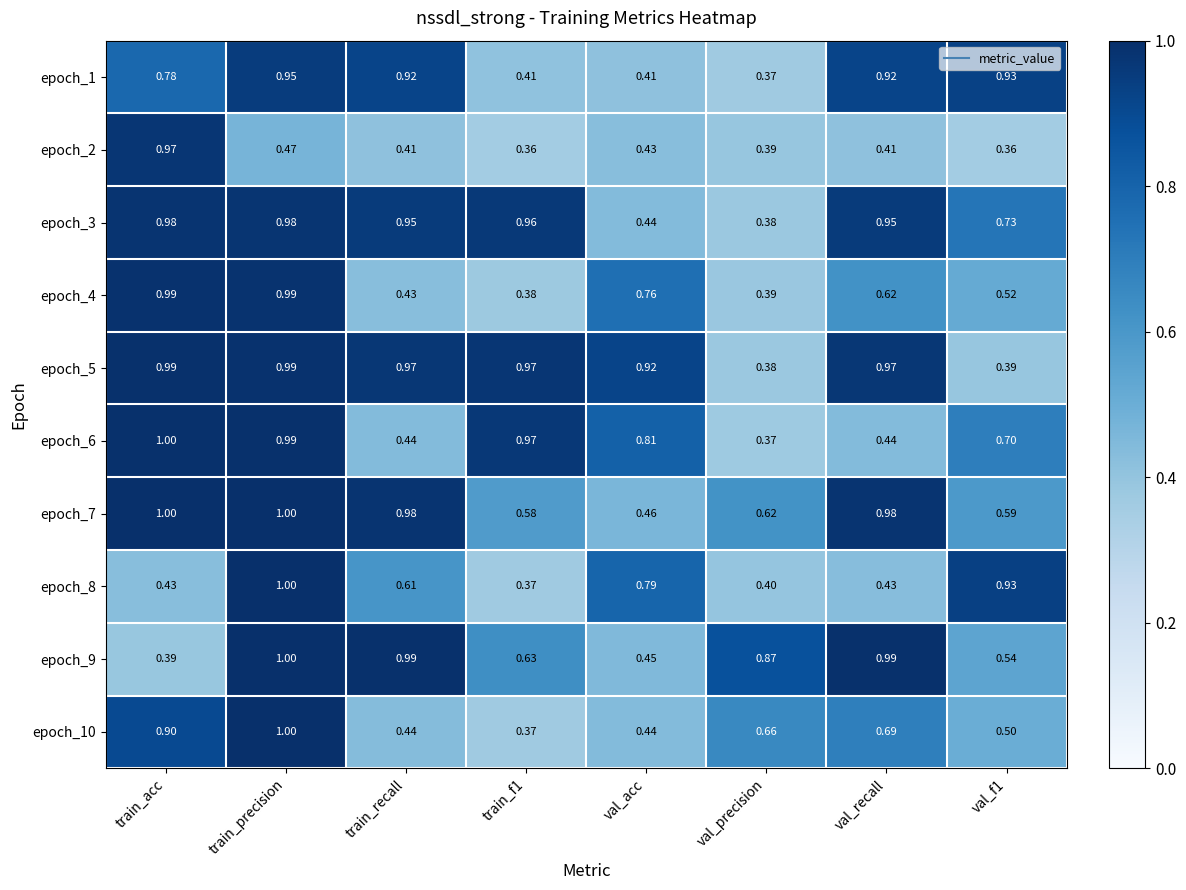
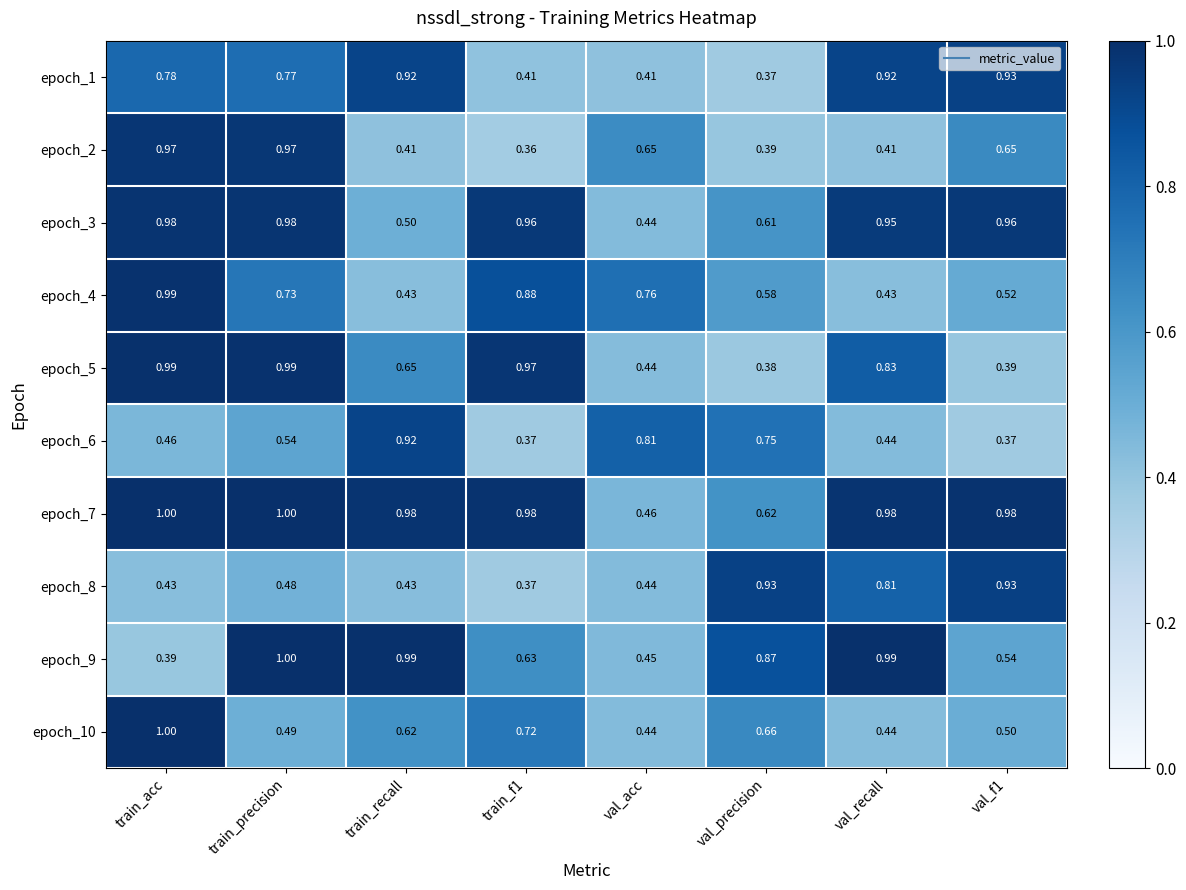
epoch_1, train_precision: 0.95 -> 0.77
epoch_2, train_precision: 0.47 -> 0.97
epoch_2, val_acc: 0.43 -> 0.65
epoch_2, val_f1: 0.36 -> 0.65
epoch_3, train_recall: 0.95 -> 0.50
epoch_3, val_precision: 0.38 -> 0.61
epoch_3, val_f1: 0.73 -> 0.96
epoch_4, train_precision: 0.99 -> 0.73
epoch_4, train_f1: 0.38 -> 0.88
epoch_4, val_precision: 0.39 -> 0.58
epoch_4, val_recall: 0.62 -> 0.43
epoch_5, train_recall: 0.97 -> 0.65
epoch_5, val_acc: 0.92 -> 0.44
epoch_5, val_recall: 0.97 -> 0.83
epoch_6, train_acc: 1.00 -> 0.46
epoch_6, train_precision: 0.99 -> 0.54
epoch_6, train_recall: 0.44 -> 0.92
epoch_6, train_f1: 0.97 -> 0.37
epoch_6, val_precision: 0.37 -> 0.75
epoch_6, val_f1: 0.70 -> 0.37
epoch_7, train_f1: 0.58 -> 0.98
epoch_7, val_f1: 0.59 -> 0.98
epoch_8, train_precision: 1.00 -> 0.48
epoch_8, train_recall: 0.61 -> 0.43
epoch_8, val_acc: 0.79 -> 0.44
epoch_8, val_precision: 0.40 -> 0.93
epoch_8, val_recall: 0.43 -> 0.81
epoch_10, train_acc: 0.90 -> 1.00
epoch_10, train_precision: 1.00 -> 0.49
epoch_10, train_recall: 0.44 -> 0.62
epoch_10, train_f1: 0.37 -> 0.72
epoch_10, val_recall: 0.69 -> 0.44
